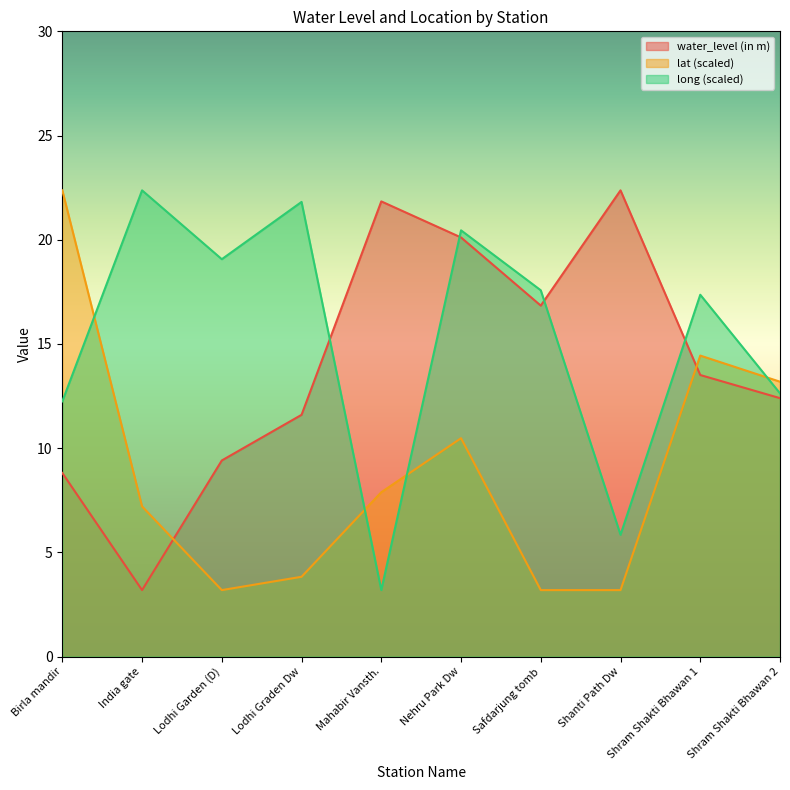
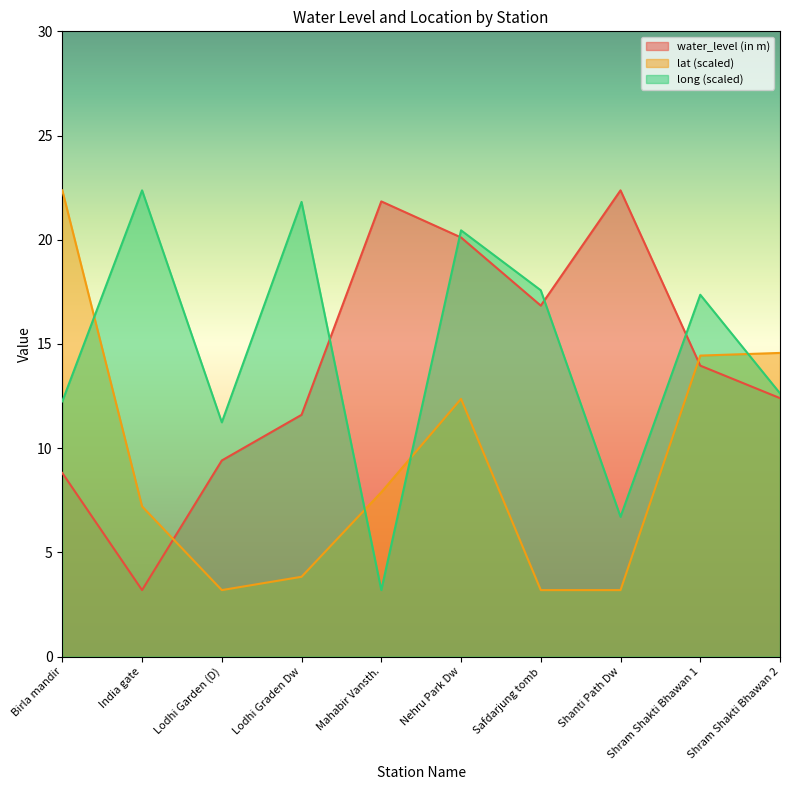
long (scaled), Lodhi Garden (D): 19.1 -> 11.2
lat (scaled), Nehru Park Dw: 10.5 -> 12.4
long (scaled), Shanti Path Dw: 5.8 -> 6.7
water_level (in m), Shram Shakti Bhawan 1: 13.5 -> 14.0
lat (scaled), Shram Shakti Bhawan 2: 13.2 -> 14.6
